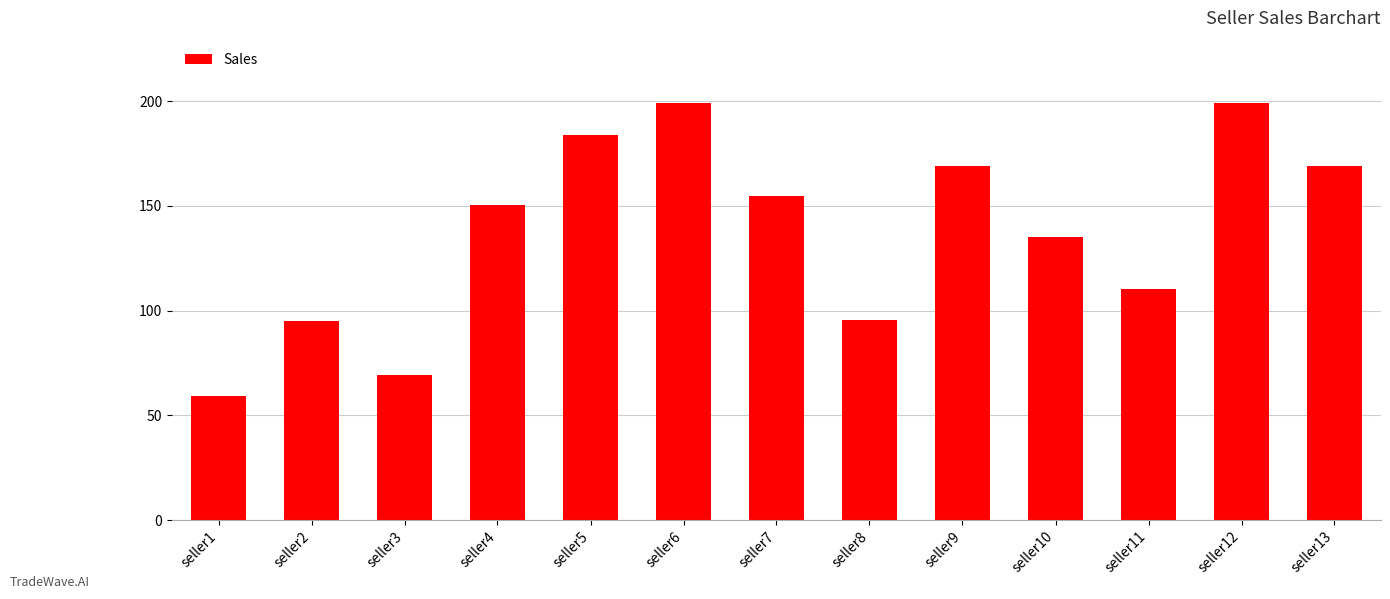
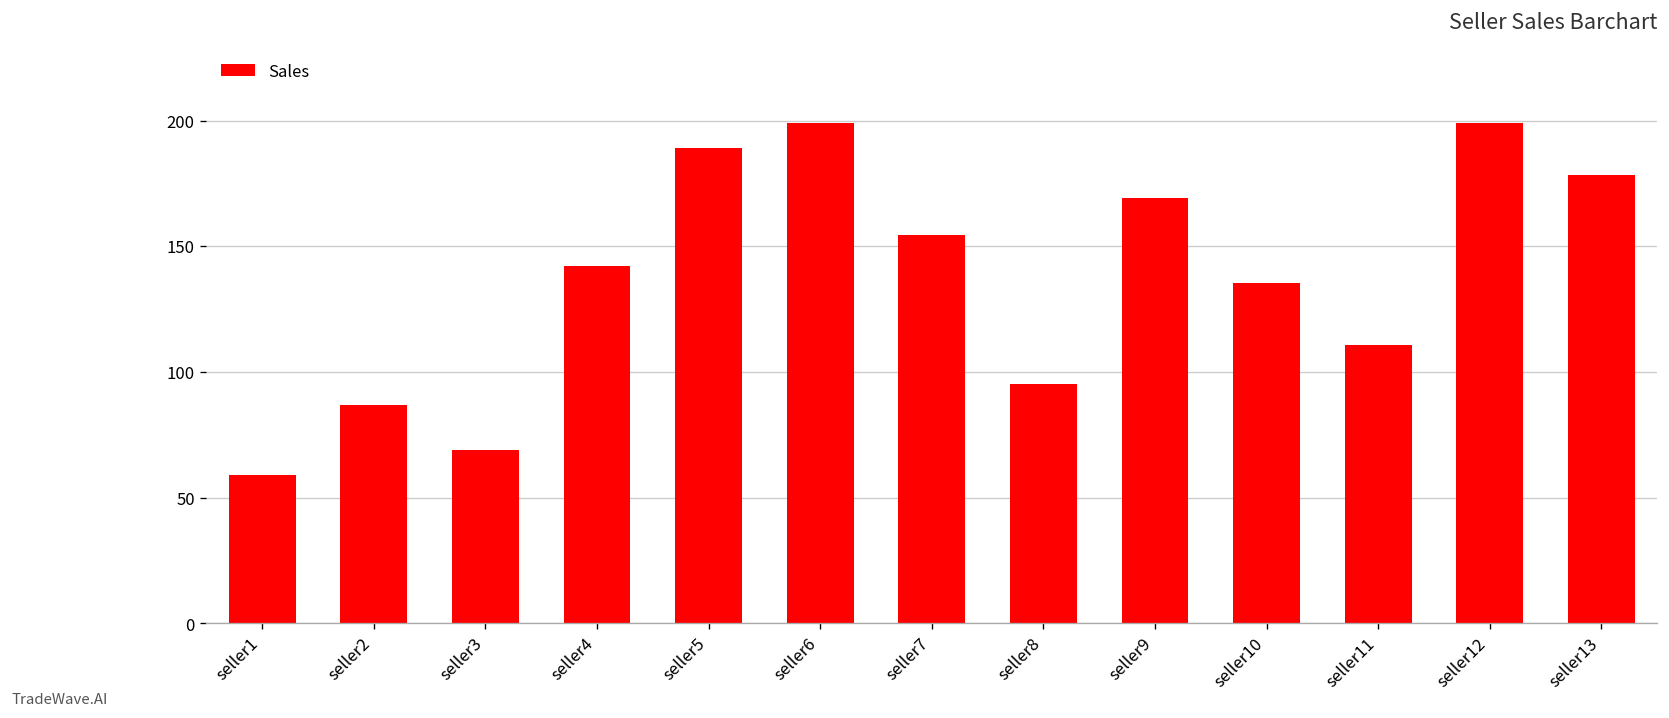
seller2: 95 -> 87
seller4: 150 -> 142
seller5: 184 -> 189
seller13: 169 -> 178
